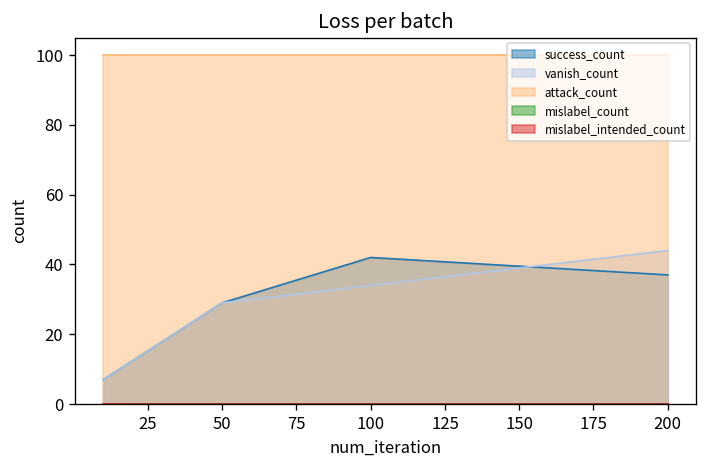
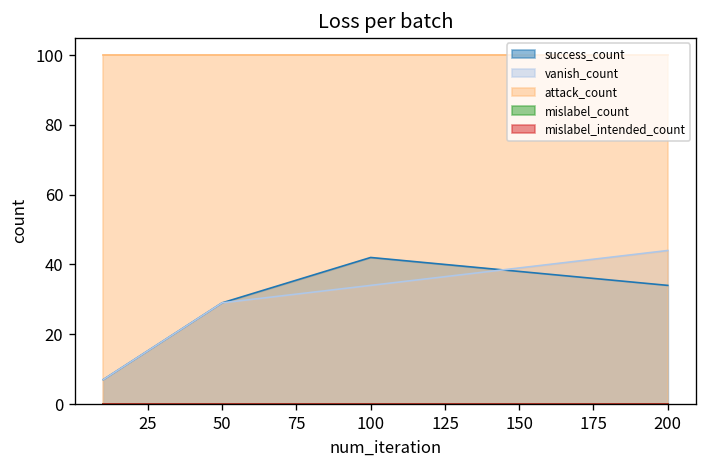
success_count, 200: 37 -> 34
